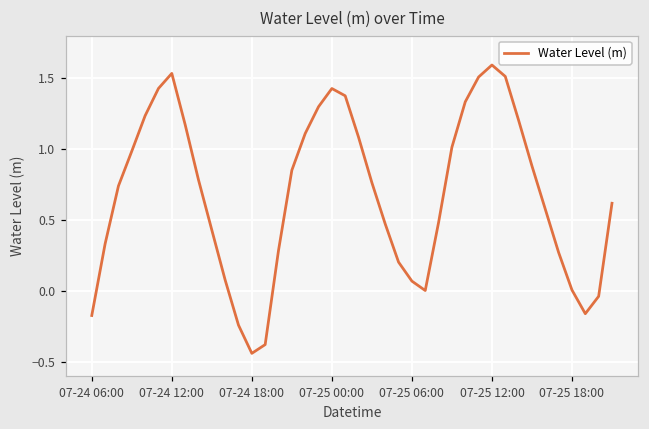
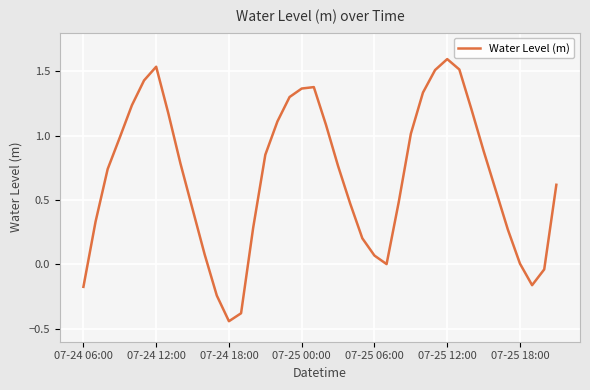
07-25 00:00: 1.43 -> 1.37
